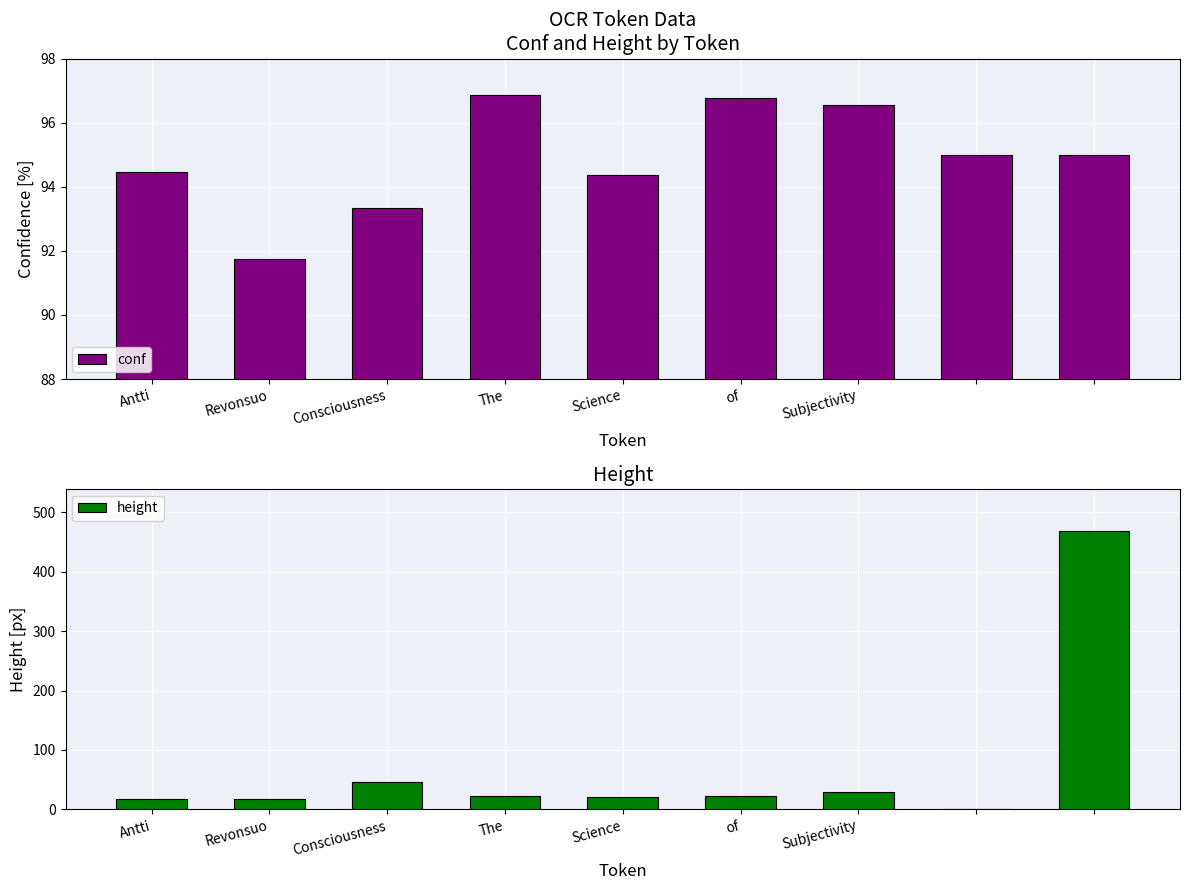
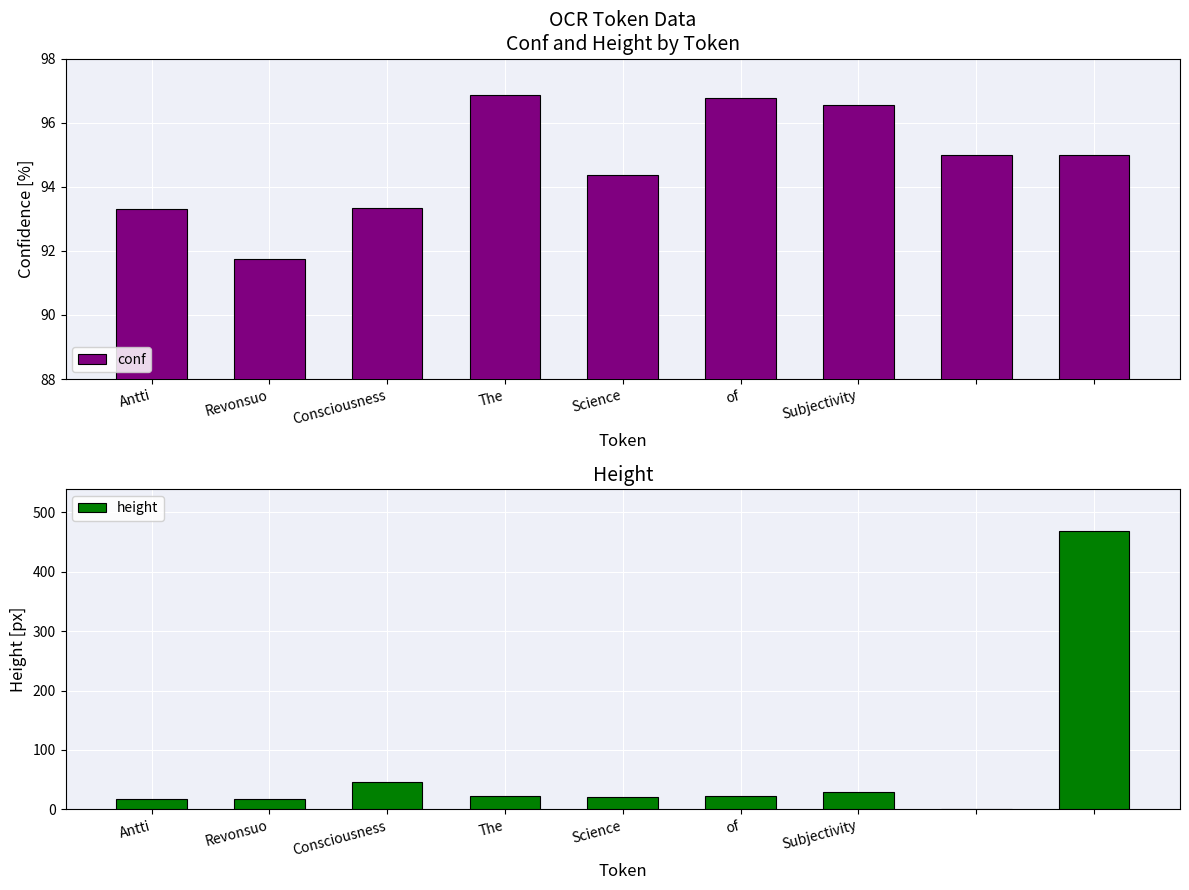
OCR Token Data Conf and Height by Token, Antti: 94.4 -> 93.3
